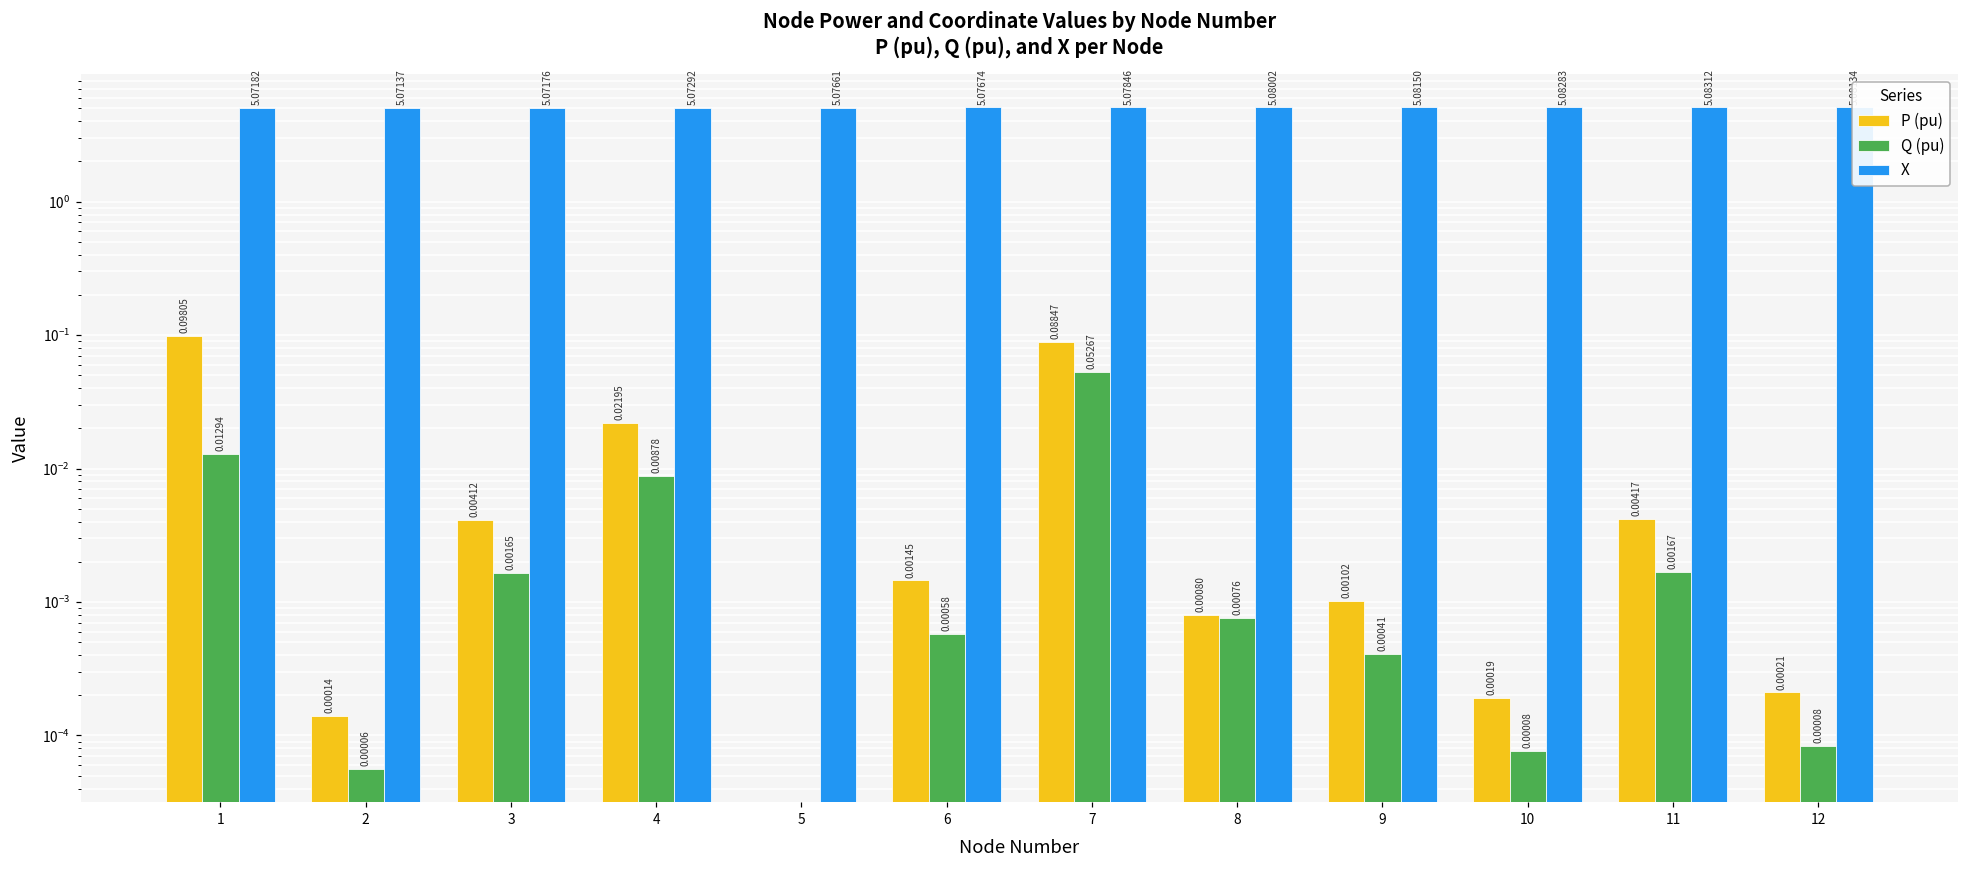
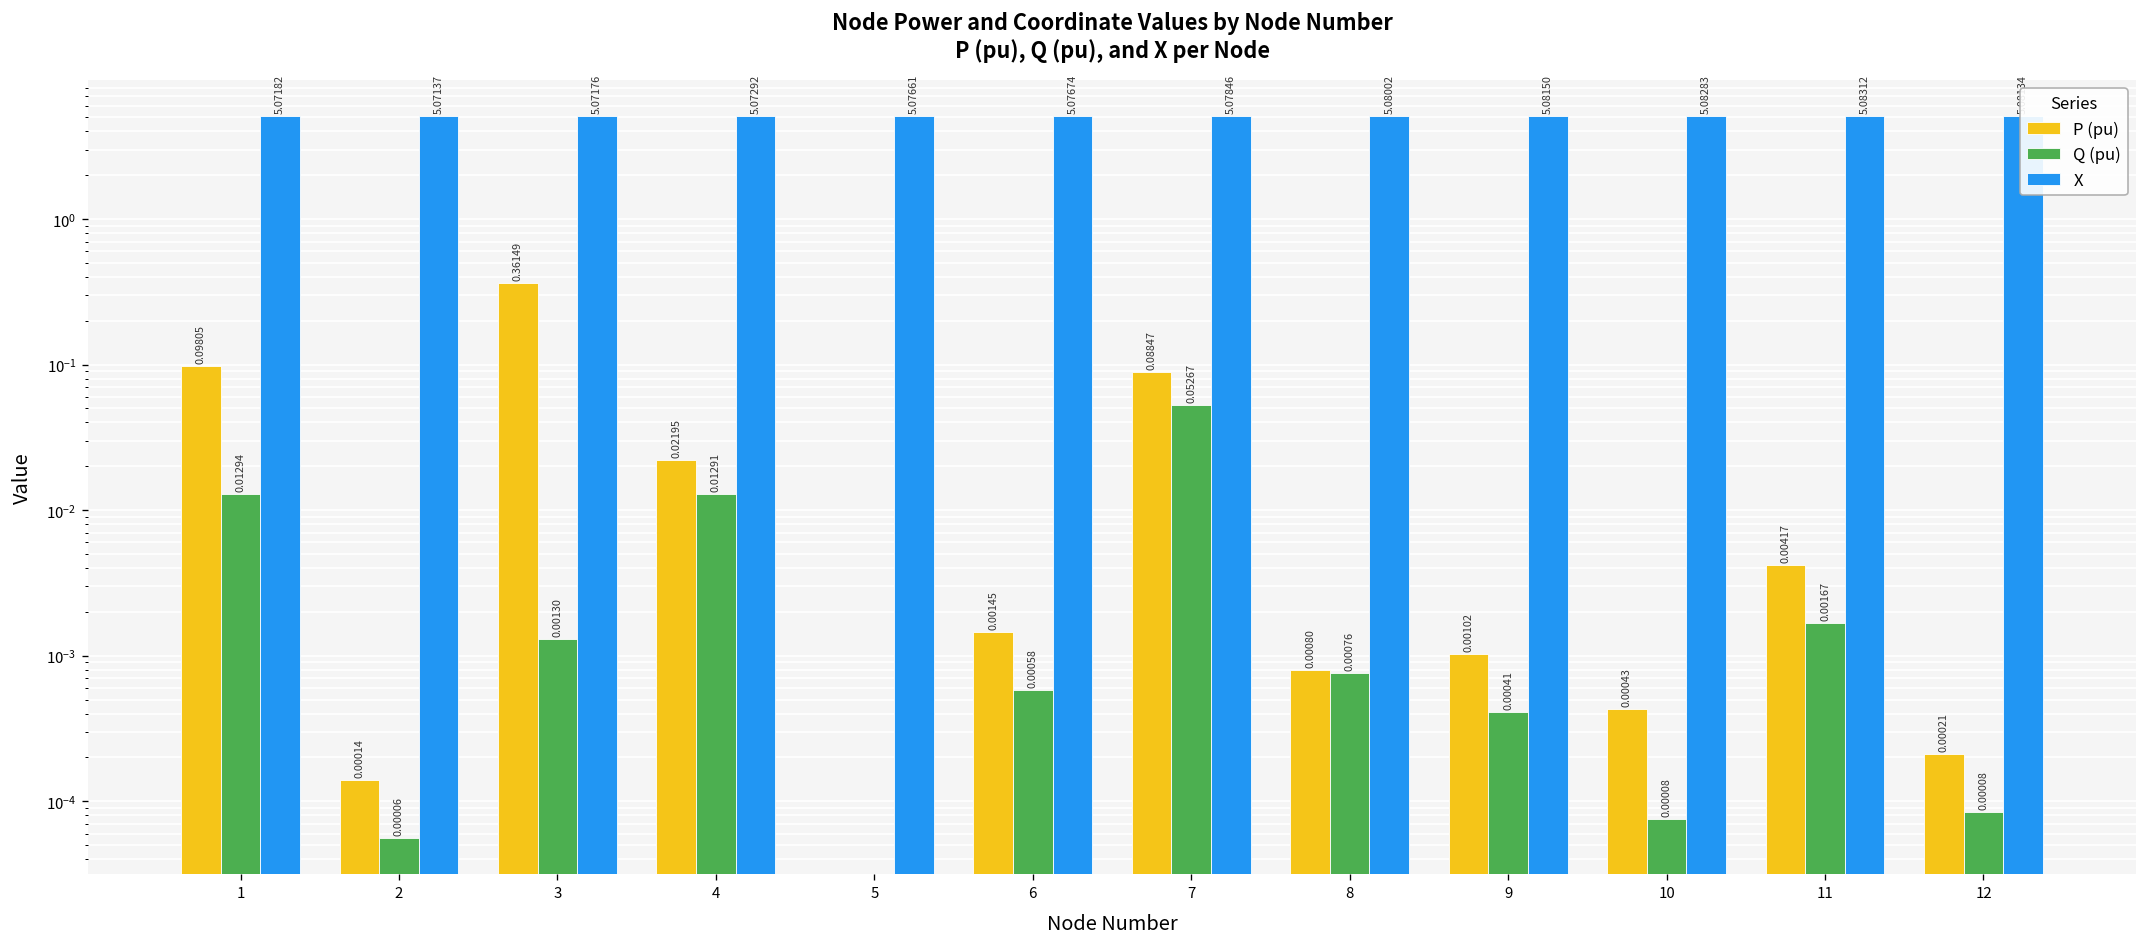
P (pu), 3: 0.00412 -> 0.36149
Q (pu), 3: 0.00165 -> 0.00130
Q (pu), 4: 0.00878 -> 0.01291
P (pu), 10: 0.00019 -> 0.00043
